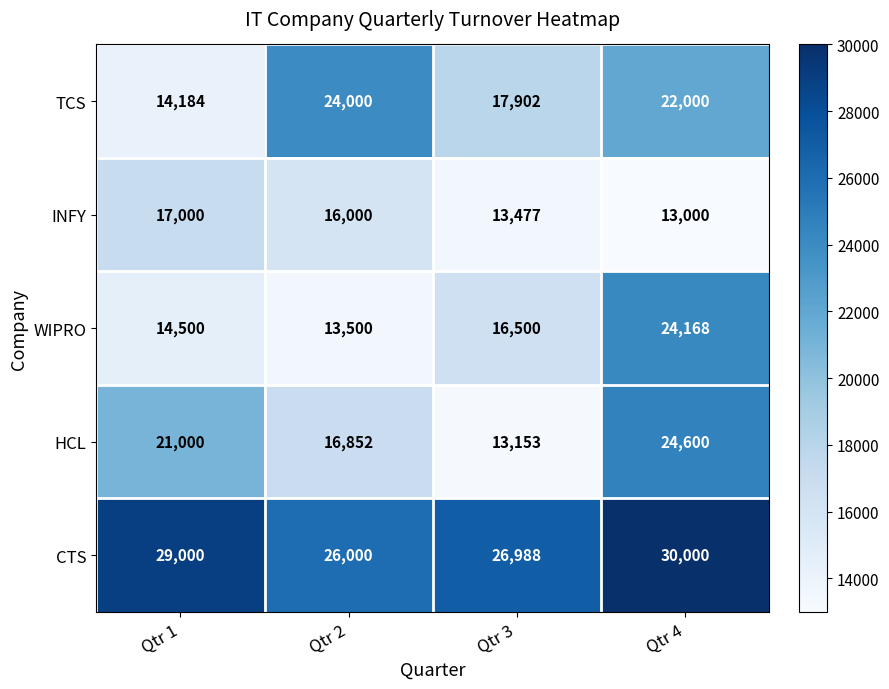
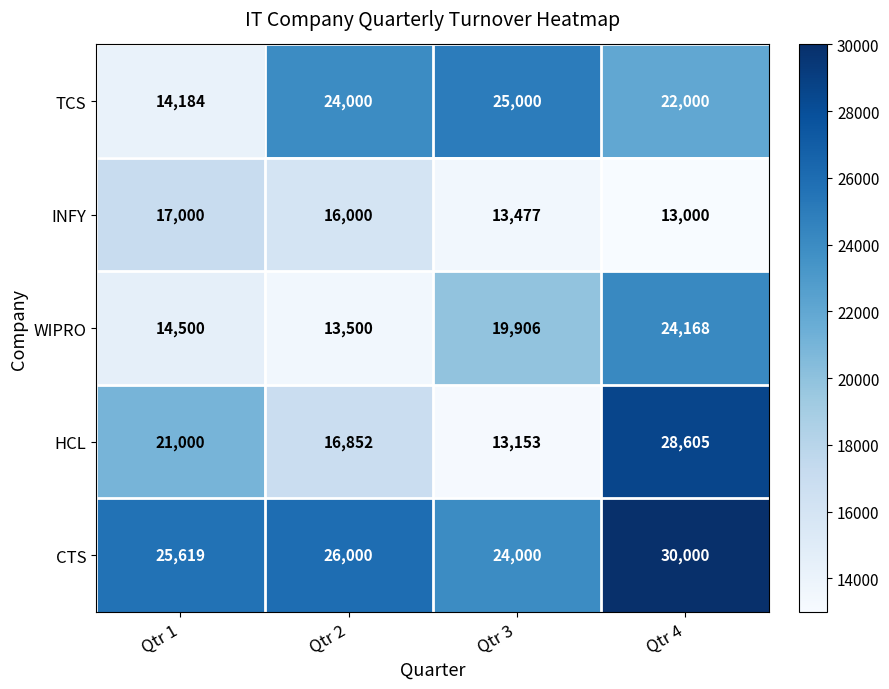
TCS, Qtr 3: 17,902 -> 25,000
WIPRO, Qtr 3: 16,500 -> 19,906
HCL, Qtr 4: 24,600 -> 28,605
CTS, Qtr 1: 29,000 -> 25,619
CTS, Qtr 3: 26,988 -> 24,000
